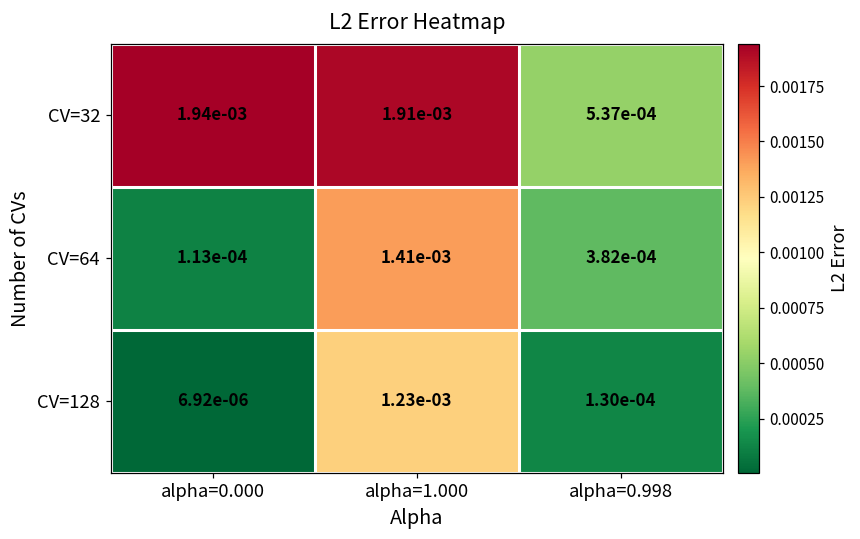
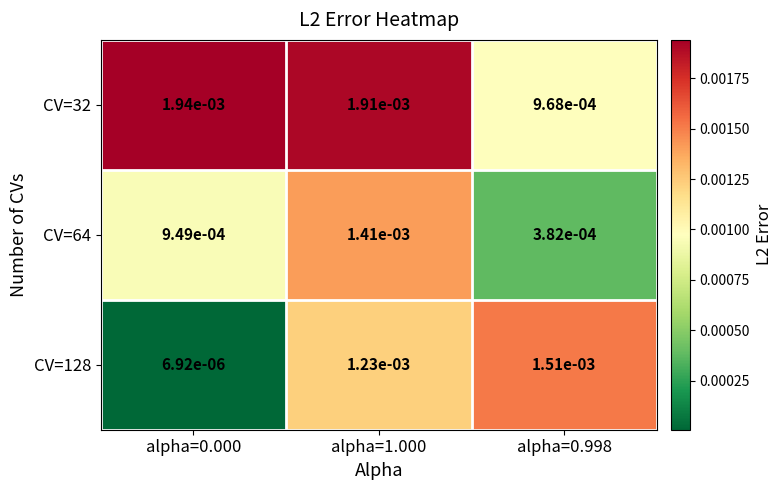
CV=32, alpha=0.998: 5.37e-04 -> 9.68e-04
CV=64, alpha=0.000: 1.13e-04 -> 9.49e-04
CV=128, alpha=0.998: 1.30e-04 -> 1.51e-03
